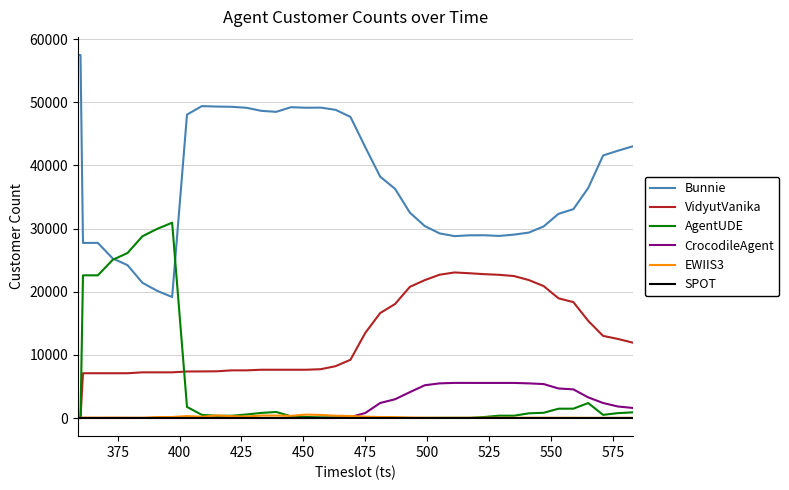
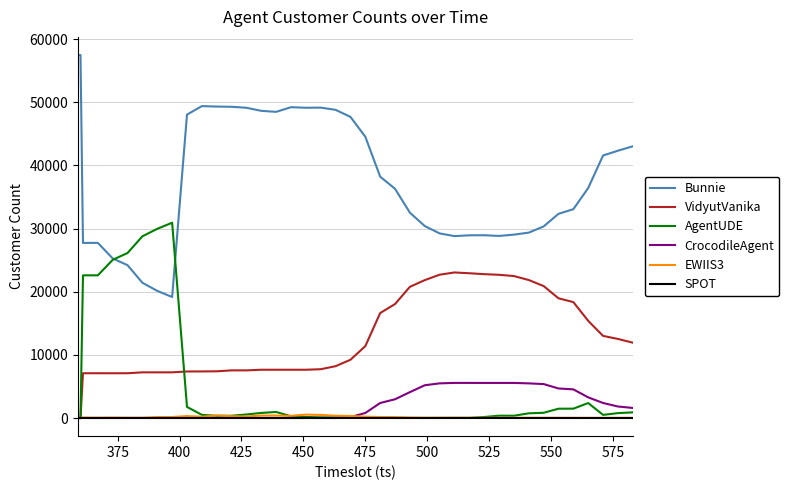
Bunnie, 475: 43000 -> 45000
VidyutVanika, 475: 13000 -> 11000
